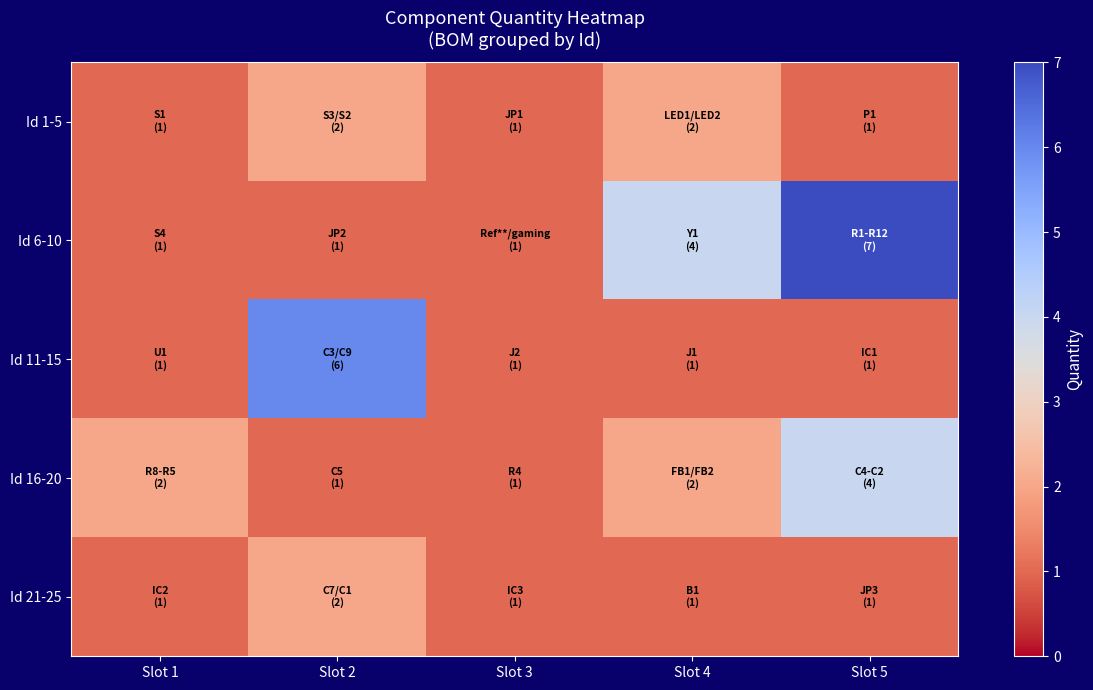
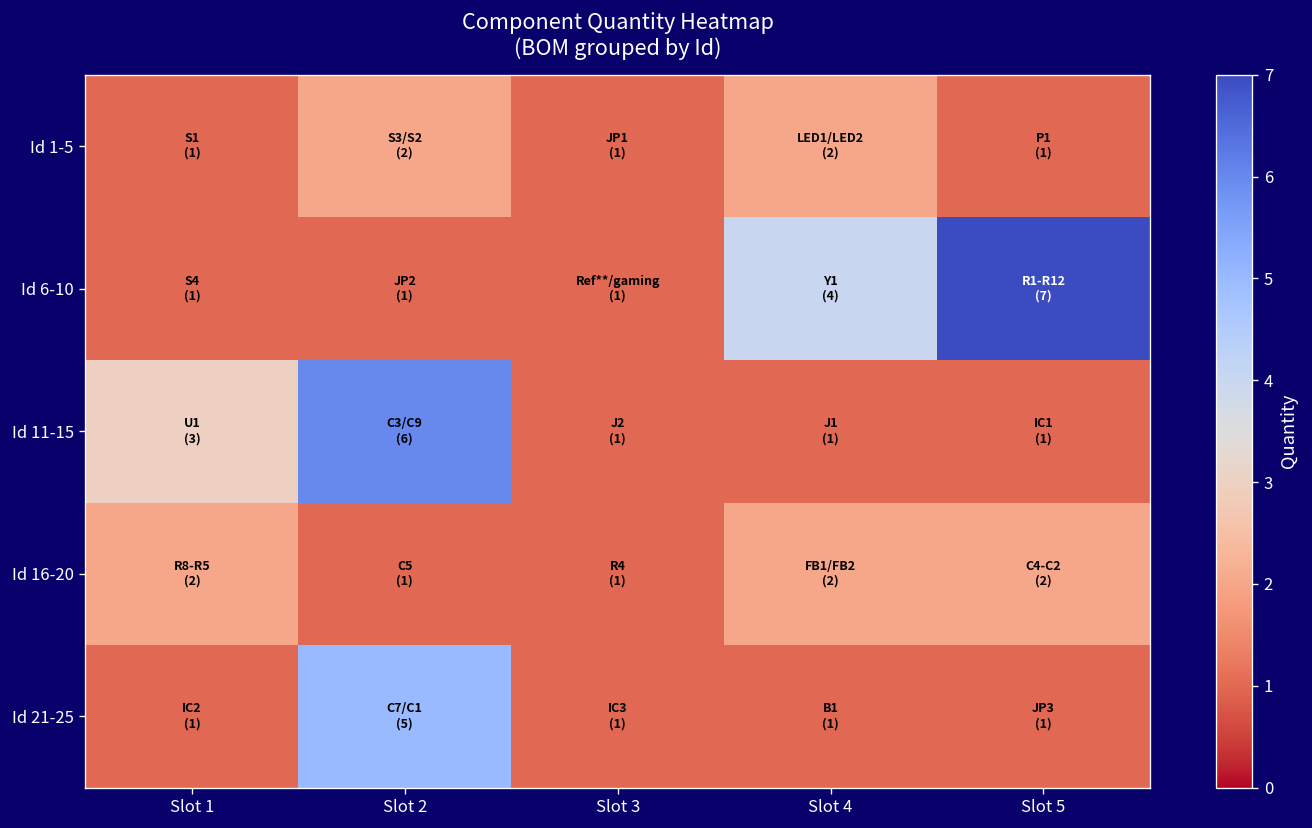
Id 11-15, Slot 1: (1) -> (3)
Id 16-20, Slot 5: (4) -> (2)
Id 21-25, Slot 2: (2) -> (5)
